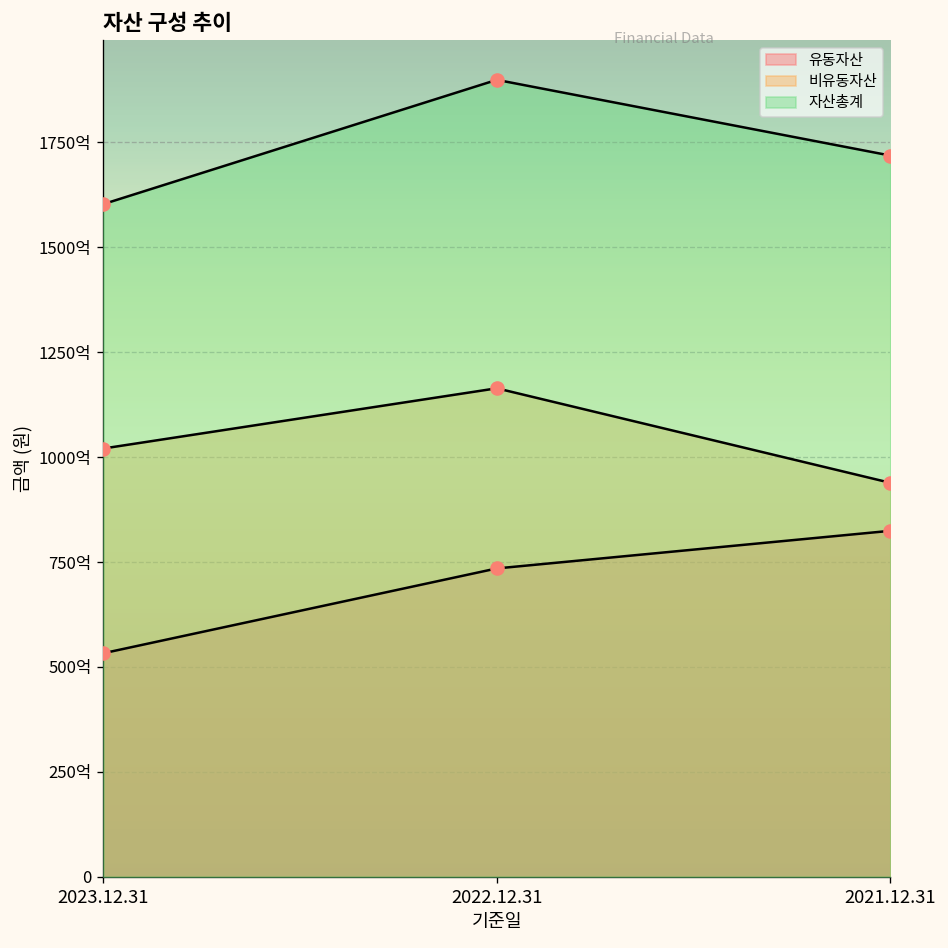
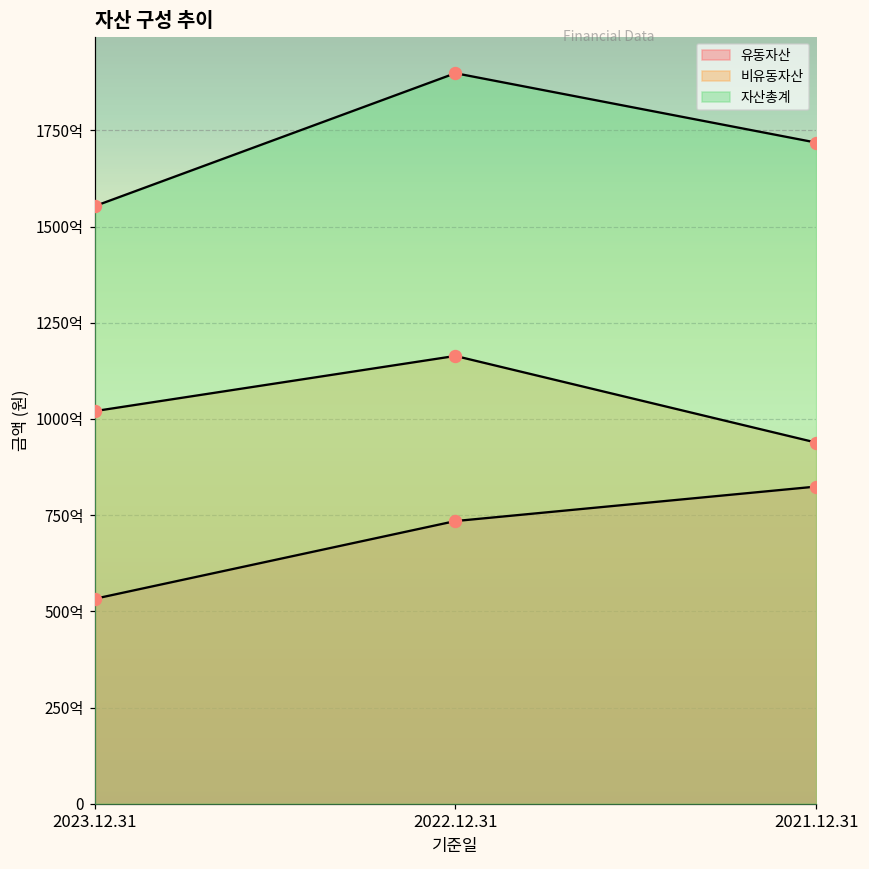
자산총계, 2023.12.31: 1600억 -> 1550억
